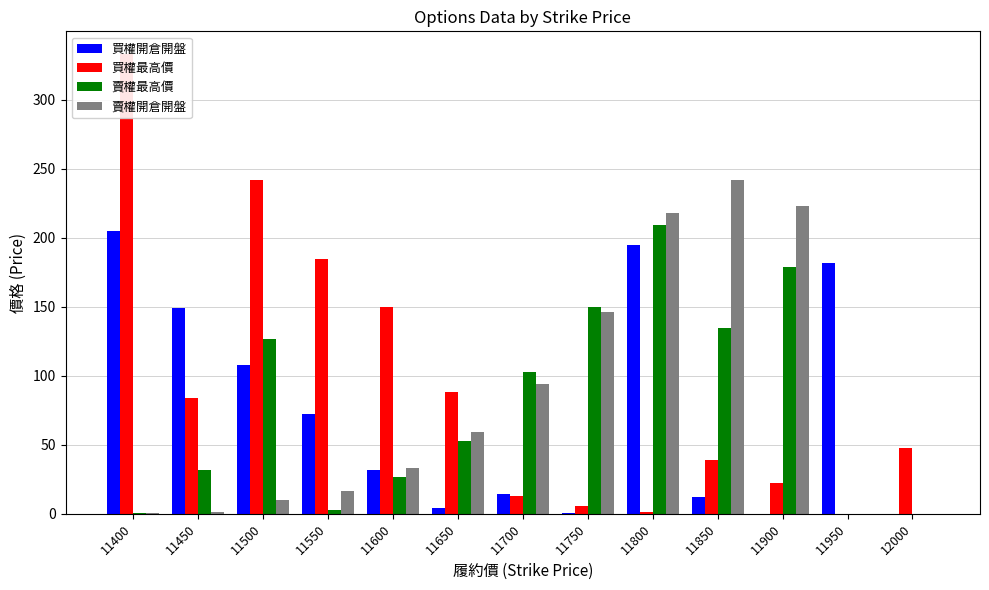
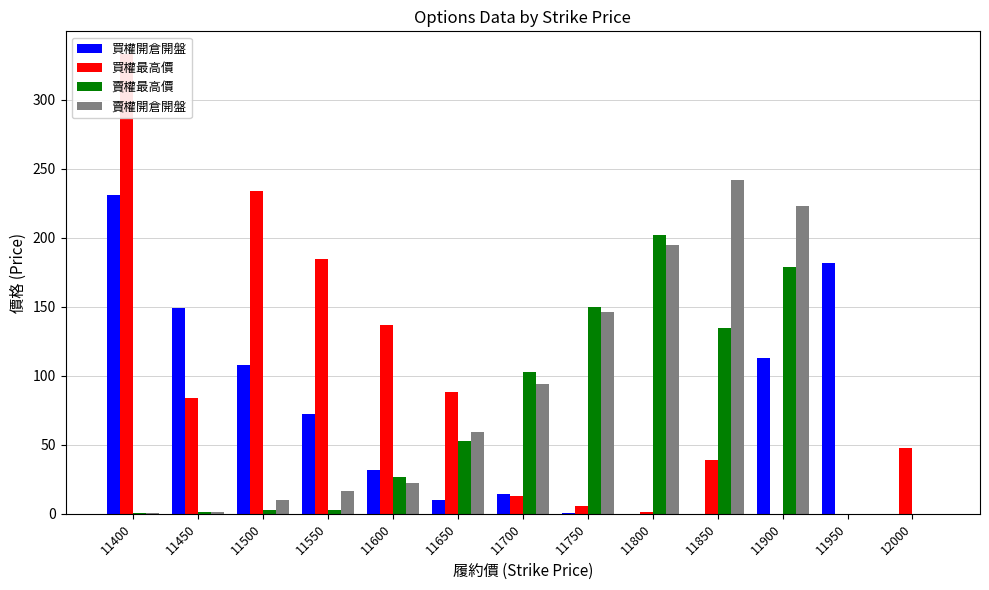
買權開倉開盤, 11400: 205 -> 231
賣權最高價, 11450: 31 -> 1
買權最高價, 11500: 242 -> 234
賣權最高價, 11500: 127 -> 3
買權最高價, 11600: 150 -> 137
賣權開倉開盤, 11600: 33 -> 22
買權開倉開盤, 11650: 4 -> 10
買權開倉開盤, 11800: 195 -> 0
賣權最高價, 11800: 209 -> 202
賣權開倉開盤, 11800: 218 -> 195
買權開倉開盤, 11850: 12 -> 0
買權開倉開盤, 11900: 0 -> 113
買權最高價, 11900: 22 -> 0
